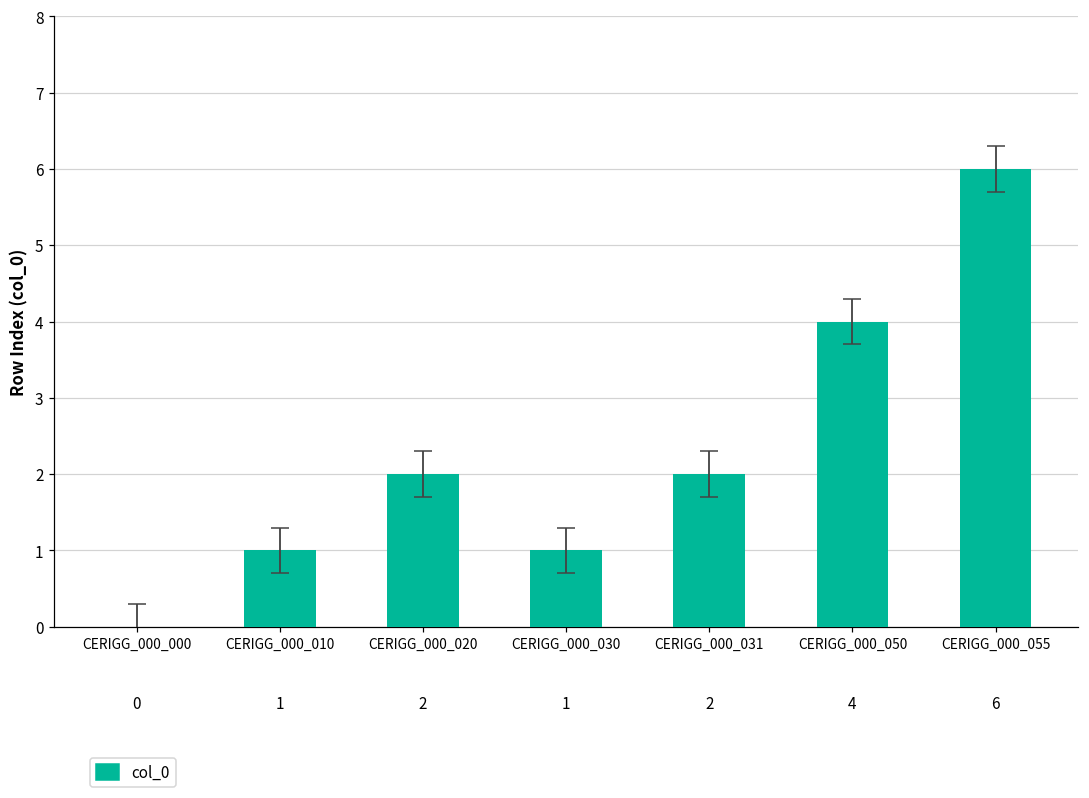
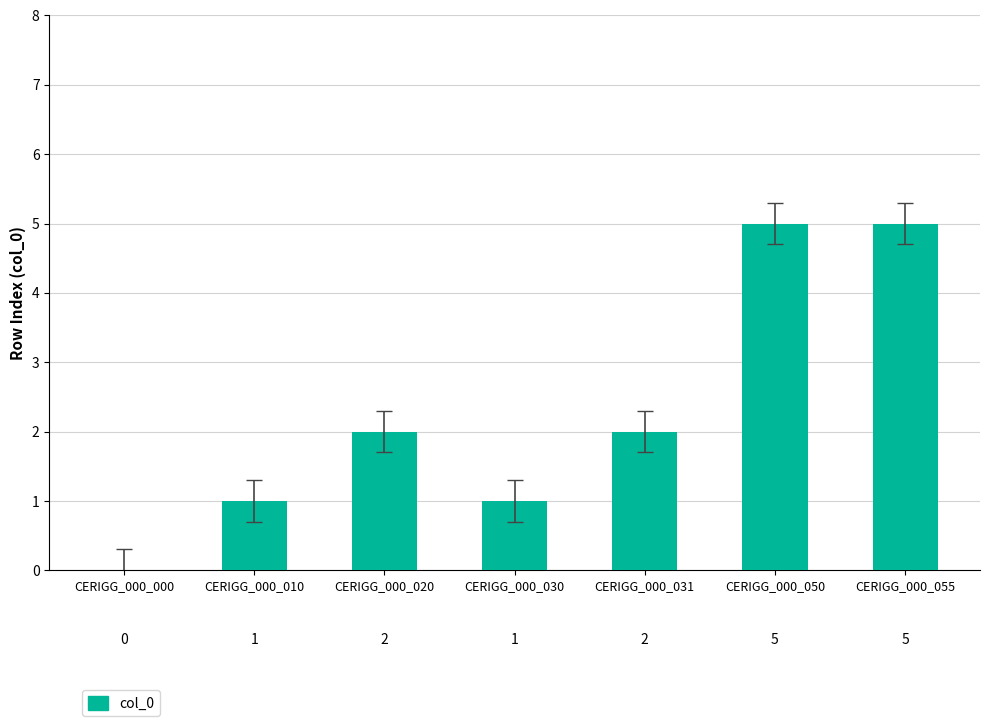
col_0, CERIGG_000_050: 4 -> 5
col_0, CERIGG_000_055: 6 -> 5
